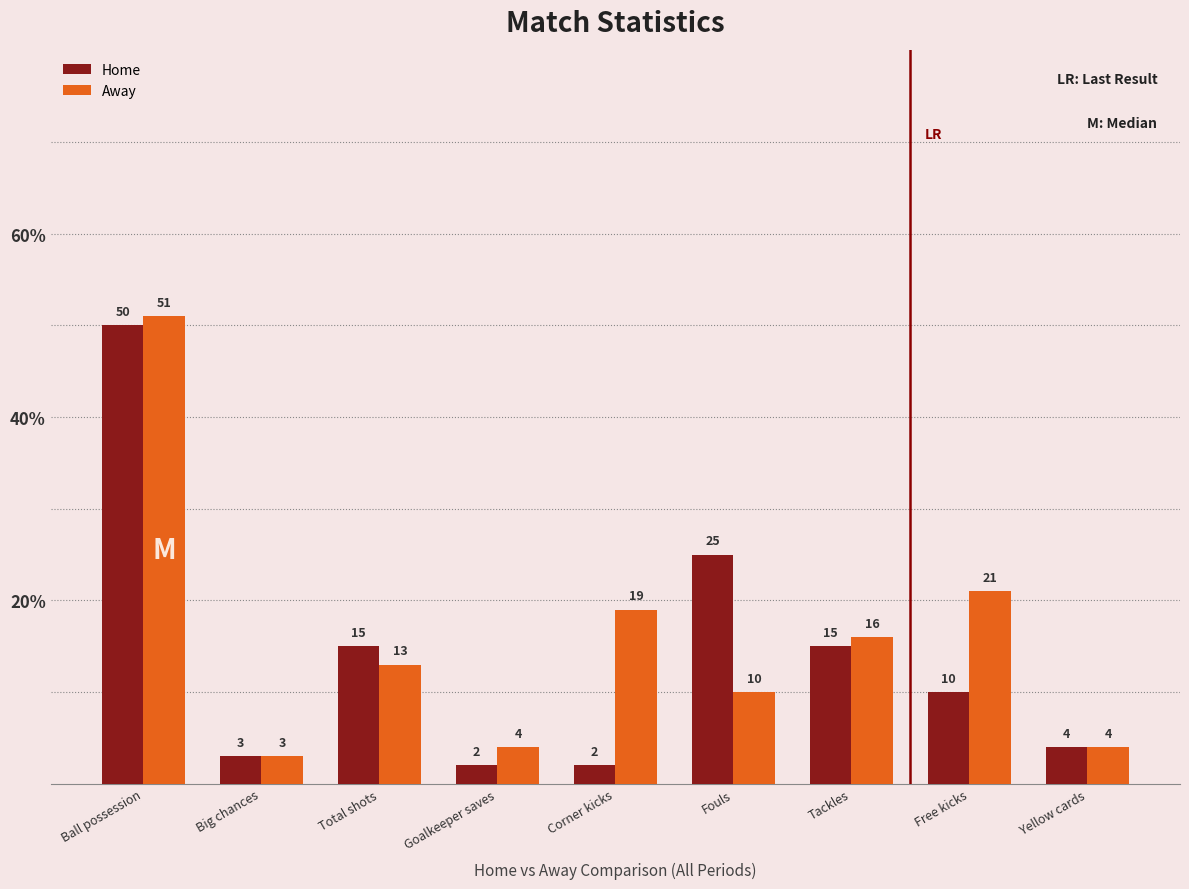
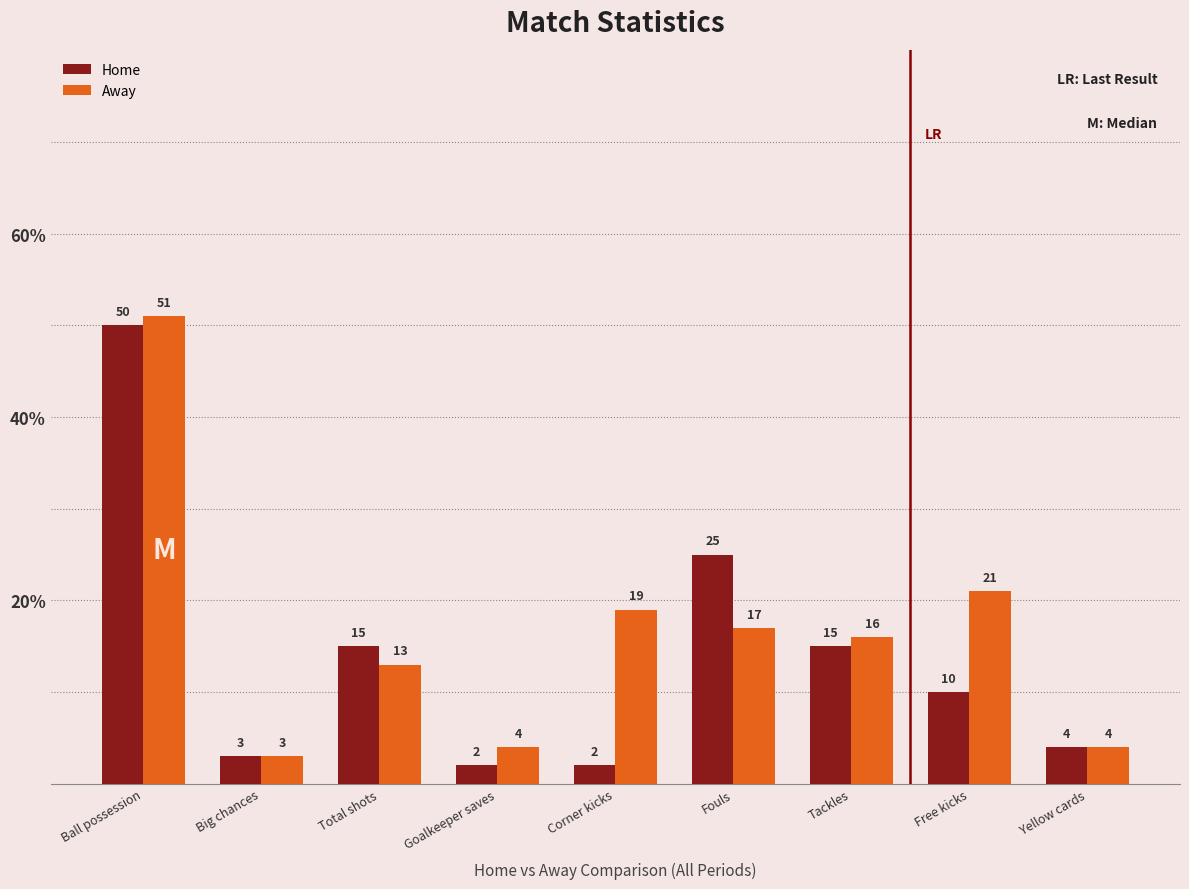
Away, Fouls: 10 -> 17
